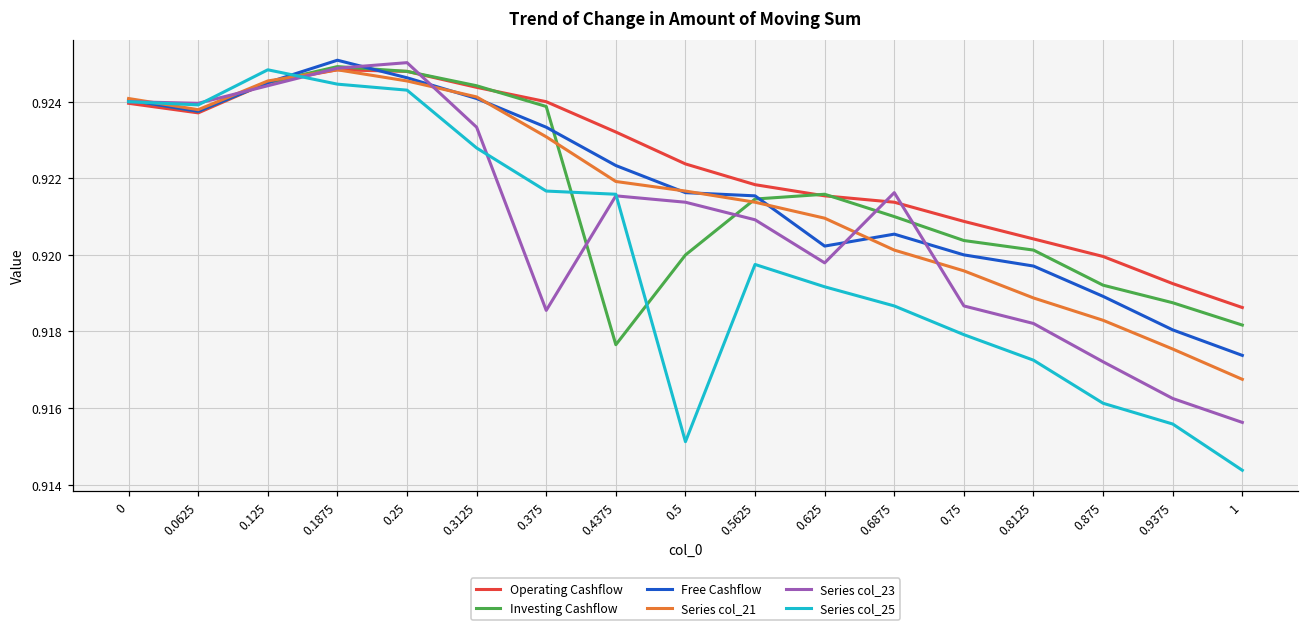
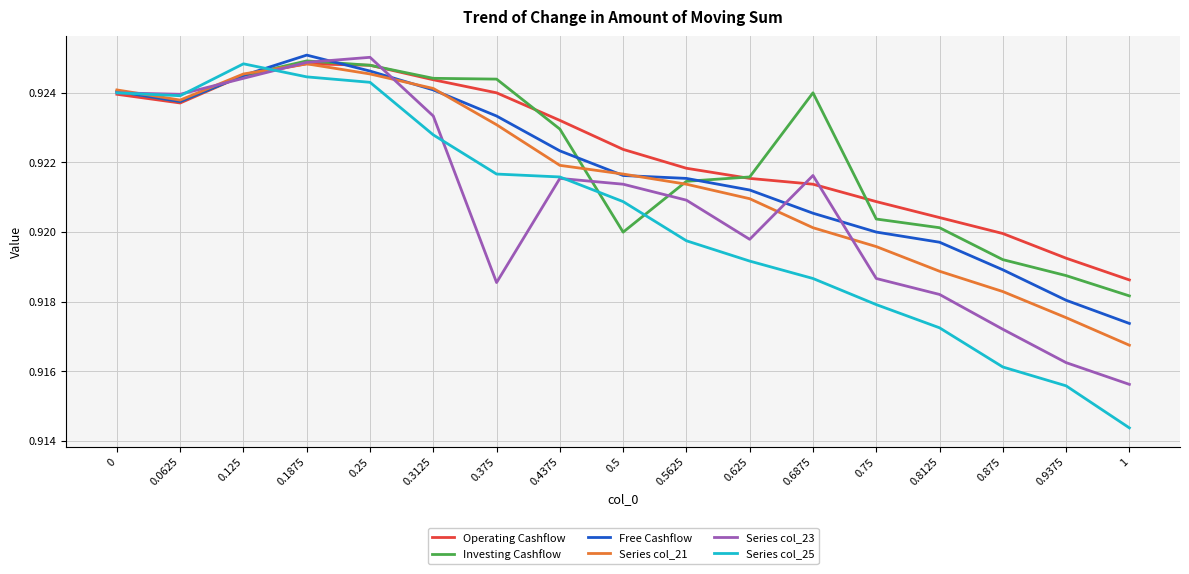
Investing Cashflow, 0.375: 0.9239 -> 0.9244
Investing Cashflow, 0.4375: 0.9177 -> 0.9230
Series col_25, 0.5: 0.9151 -> 0.9209
Free Cashflow, 0.625: 0.9202 -> 0.9212
Investing Cashflow, 0.6875: 0.921 -> 0.924
